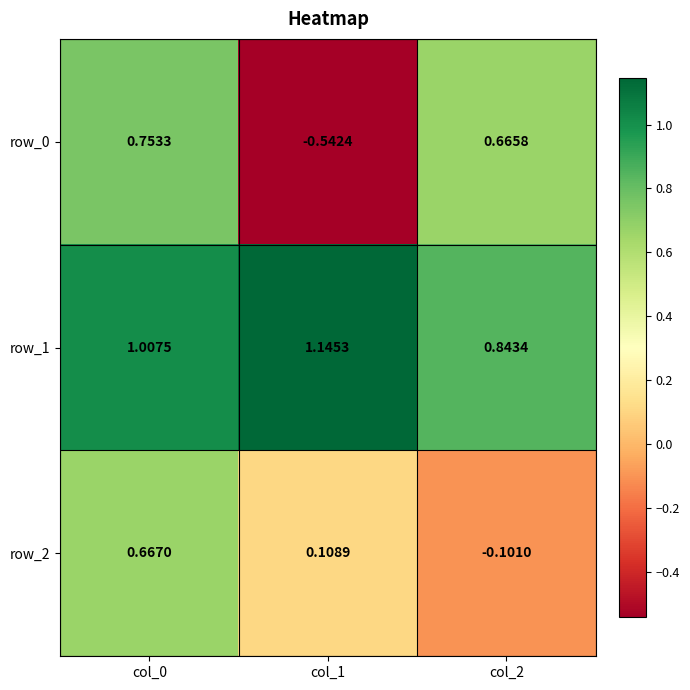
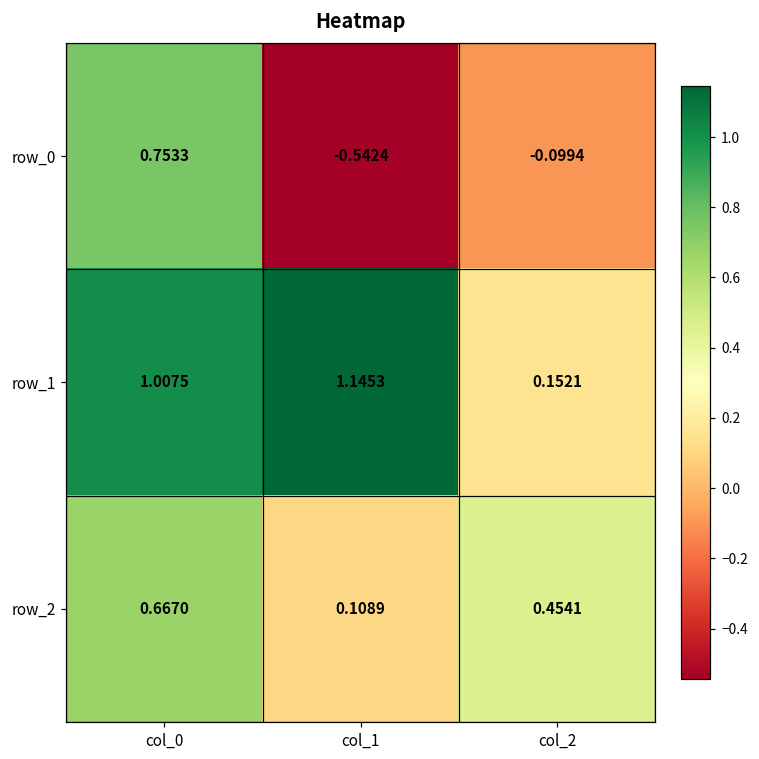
row_0, col_2: 0.6658 -> -0.0994
row_1, col_2: 0.8434 -> 0.1521
row_2, col_2: -0.1010 -> 0.4541
